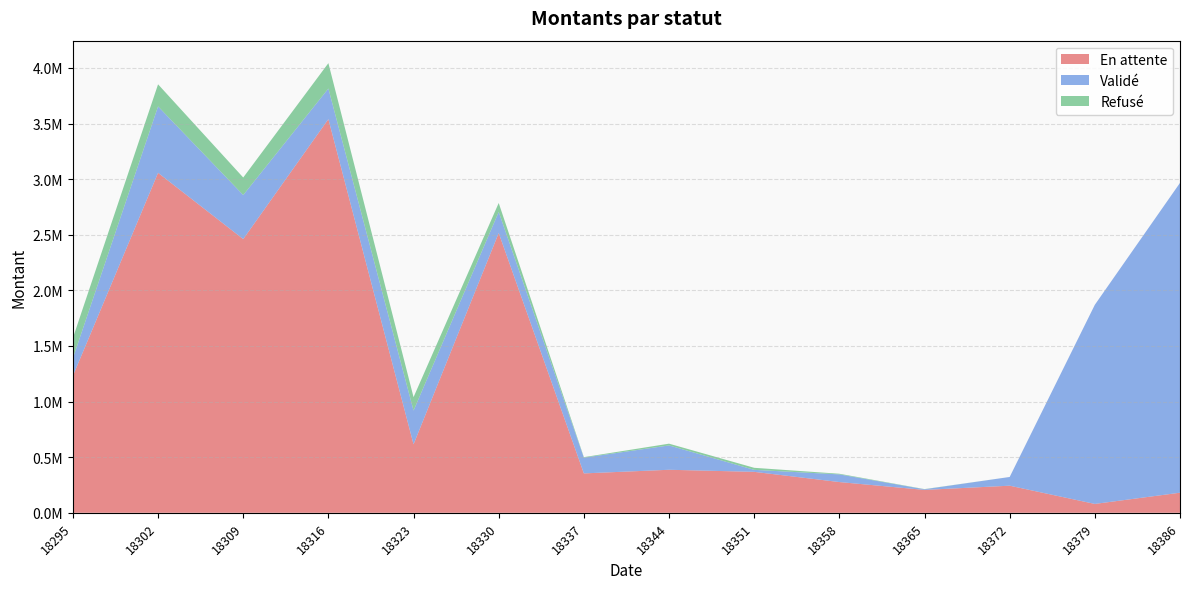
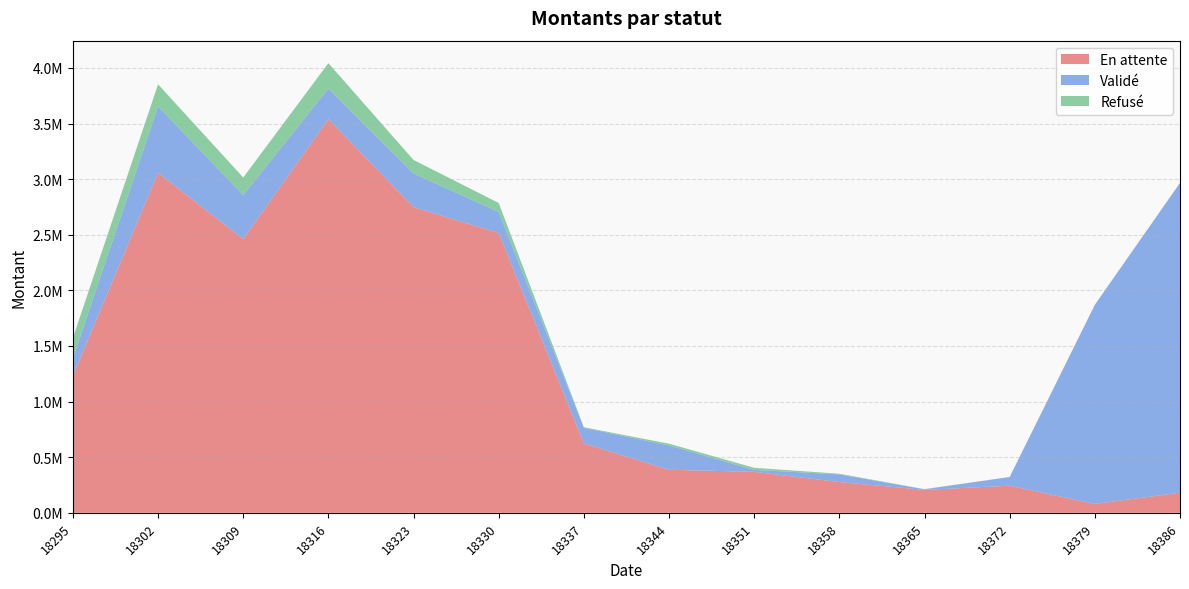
En attente, 18323: 620000 -> 2750000
En attente, 18337: 350000 -> 620000
